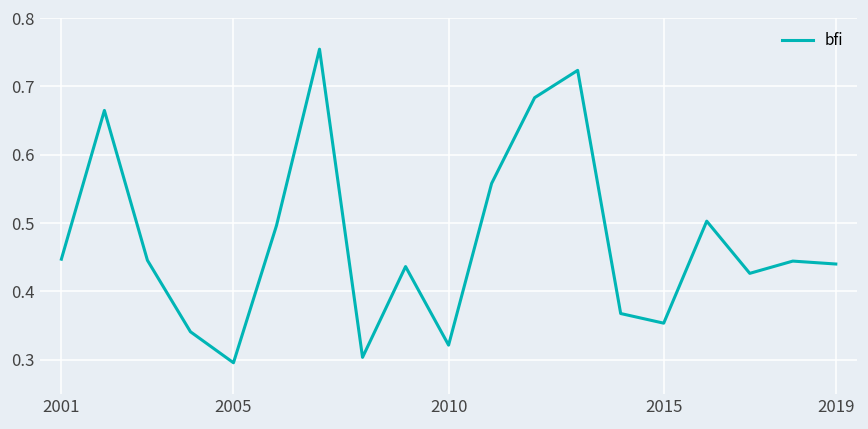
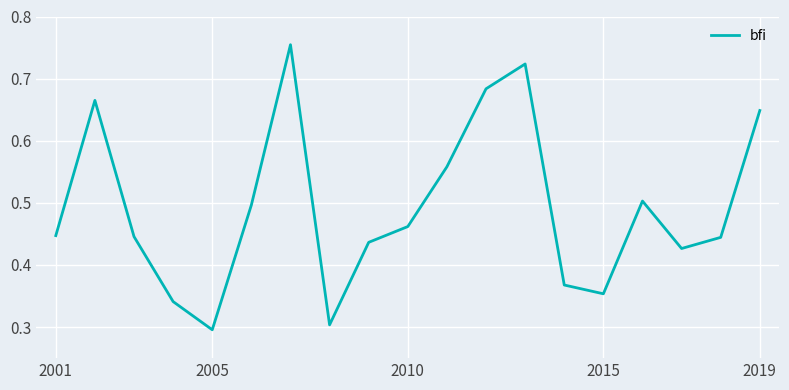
2010: 0.32 -> 0.46
2019: 0.44 -> 0.65
